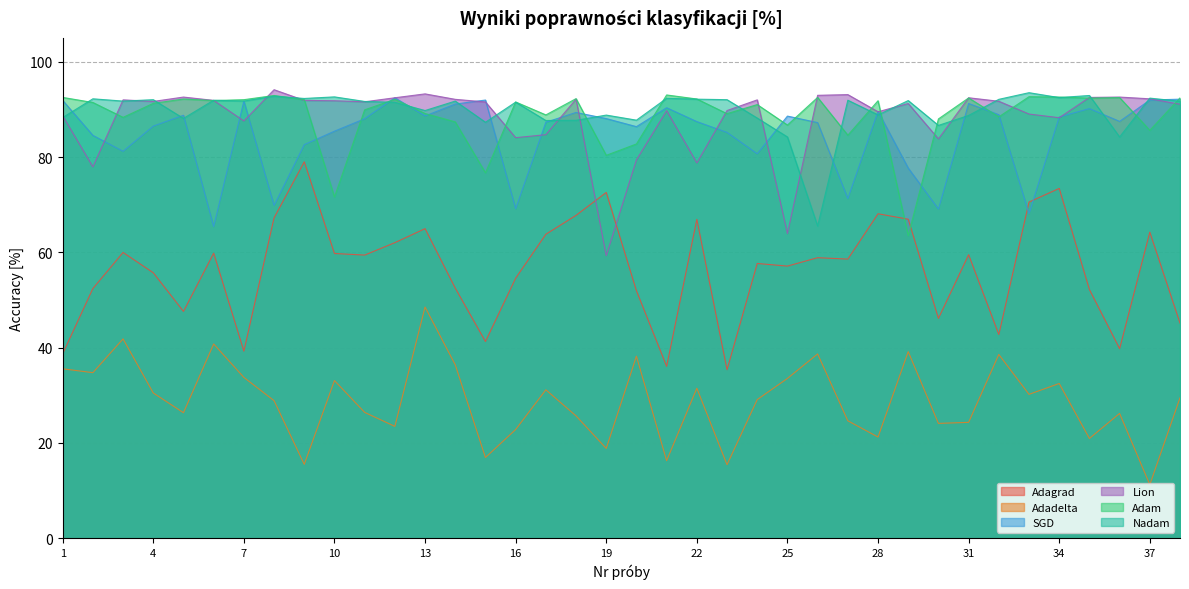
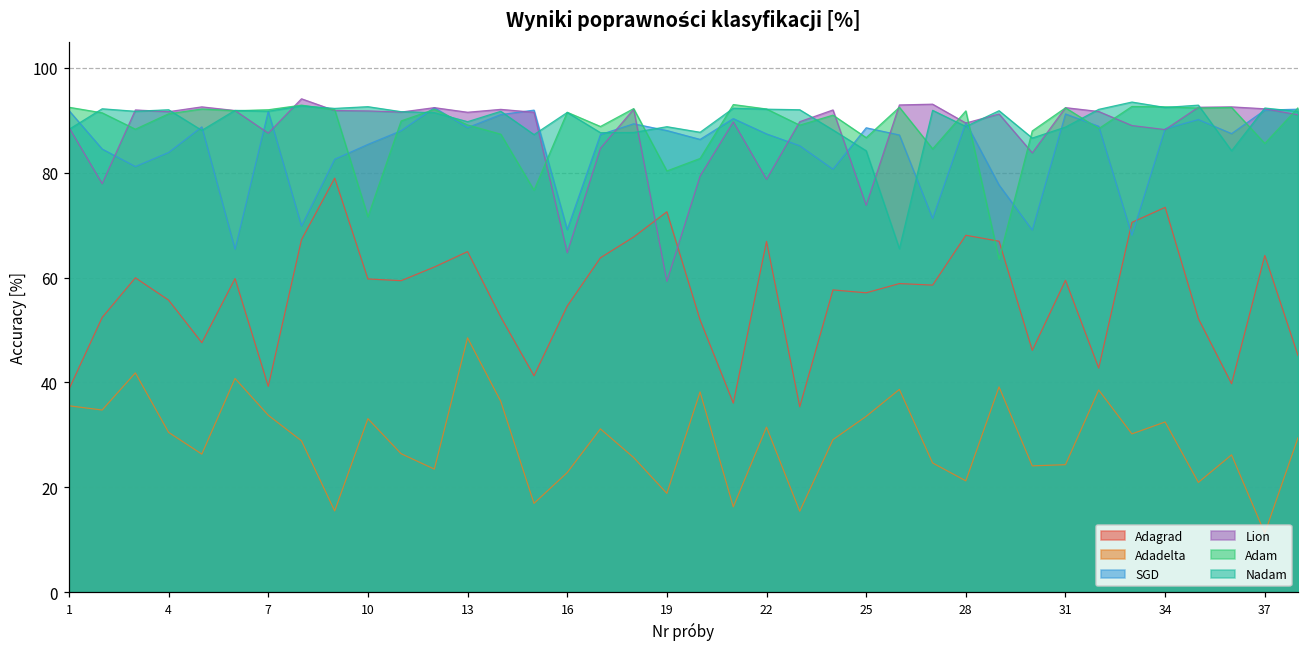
SGD, 4: 86 -> 84
Lion, 13: 93 -> 92
Lion, 16: 84 -> 65
Lion, 25: 64 -> 74
